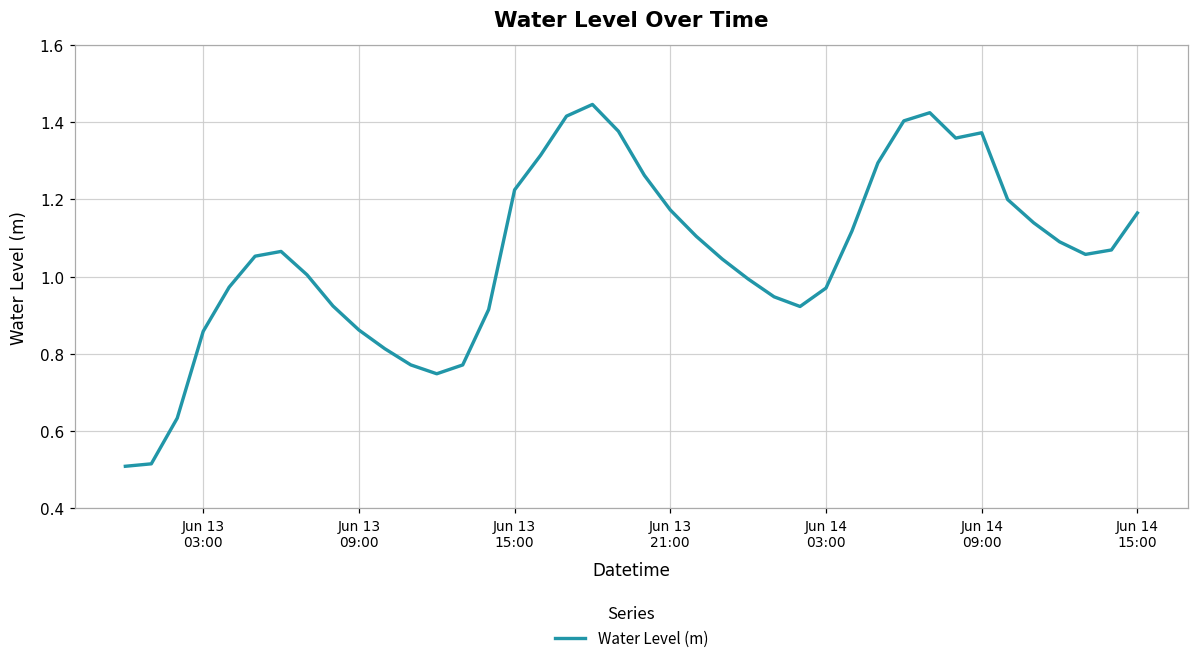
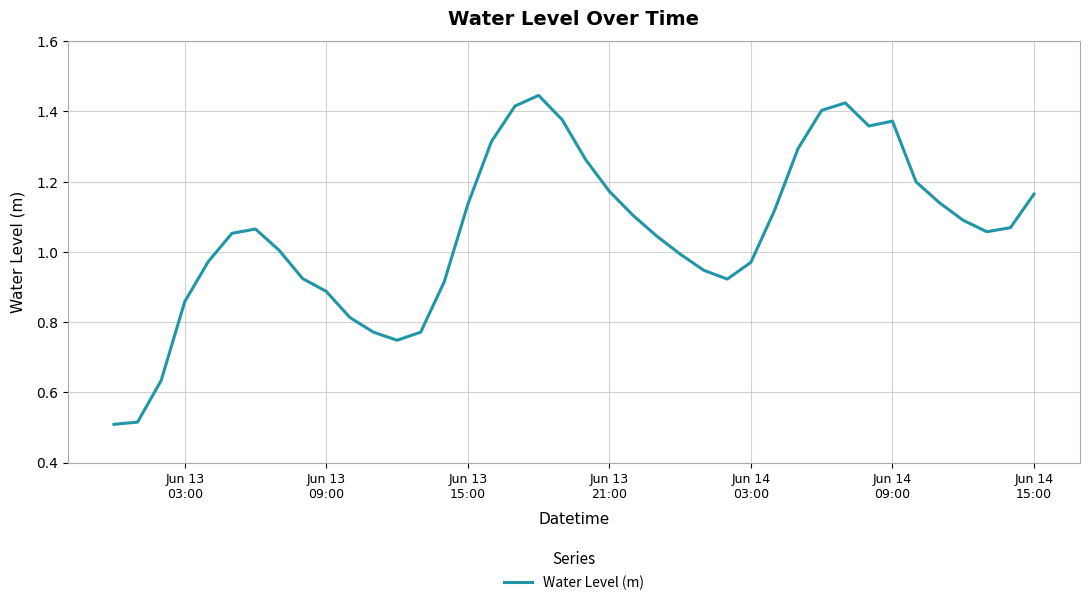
Jun 13 09:00: 0.86 -> 0.89
Jun 13 15:00: 1.22 -> 1.14
